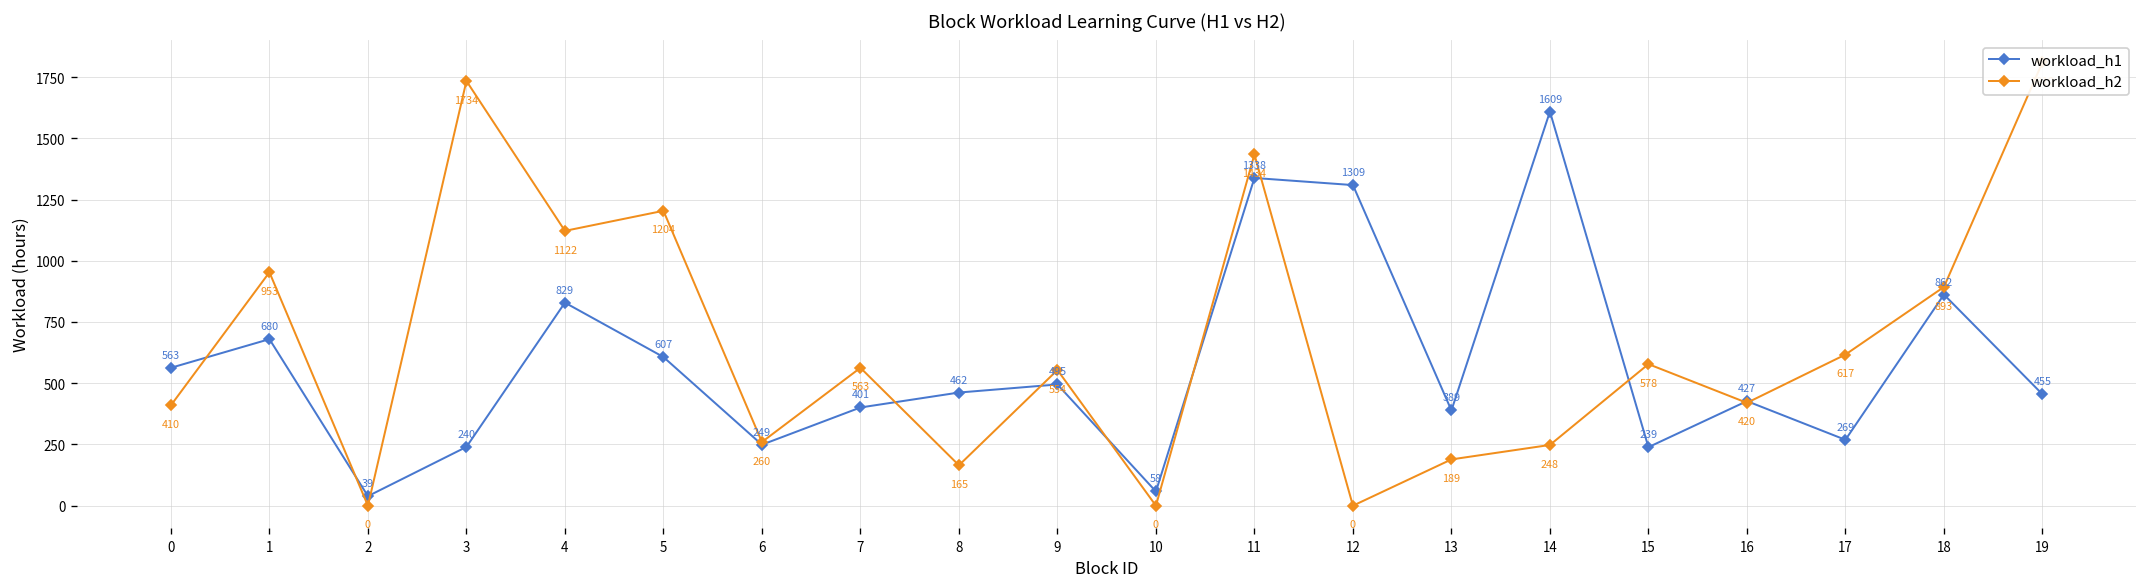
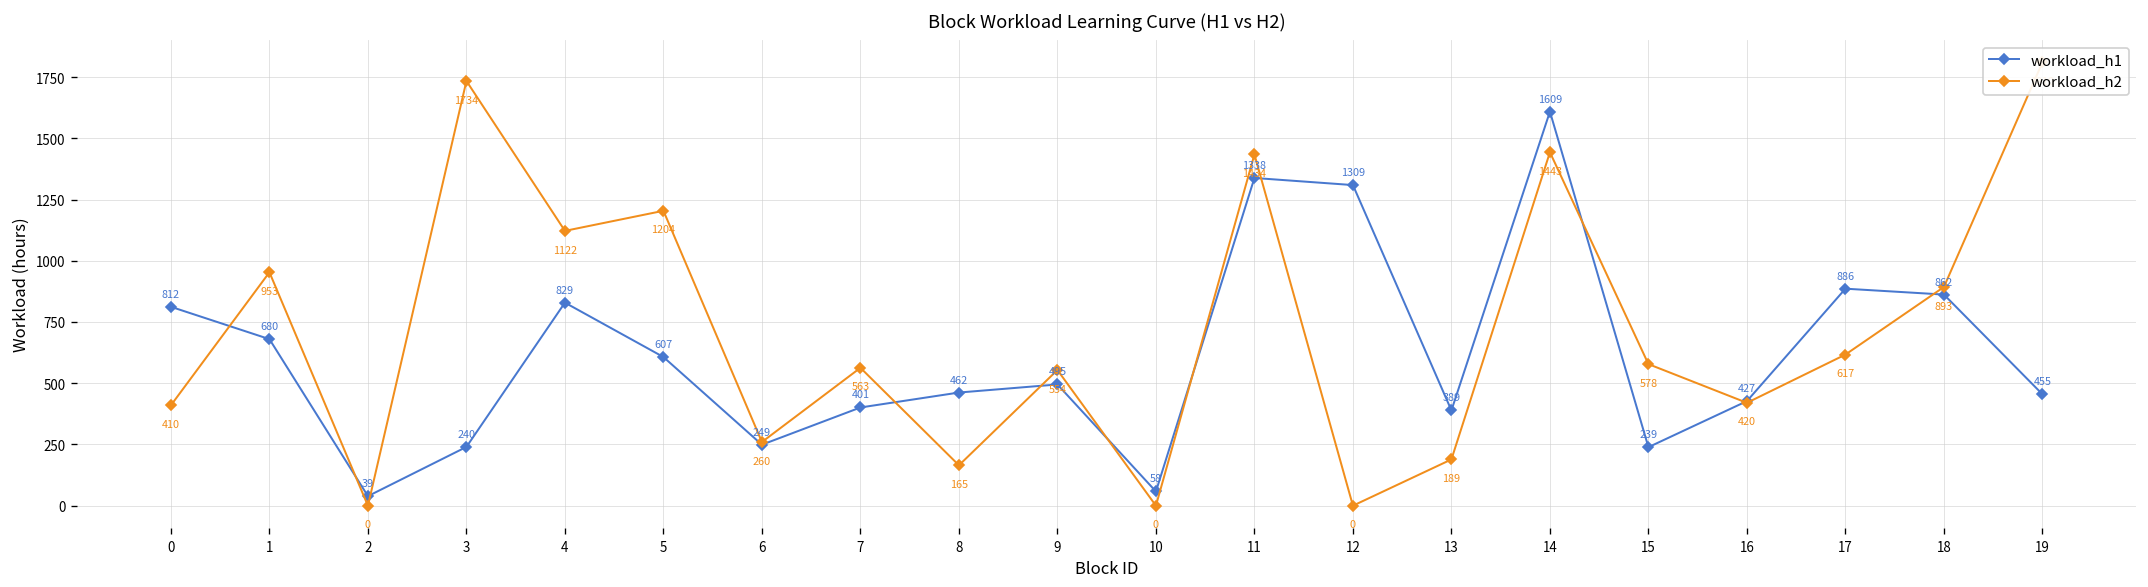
workload_h1, 0: 563 -> 812
workload_h2, 14: 248 -> 1443
workload_h1, 17: 269 -> 886
